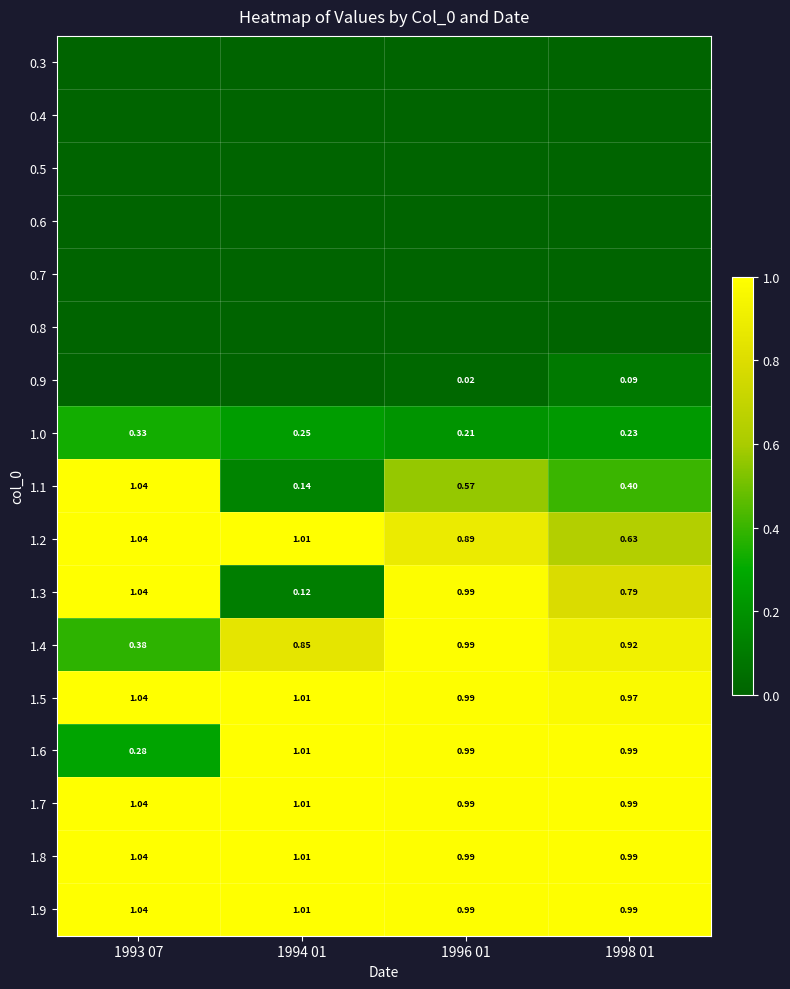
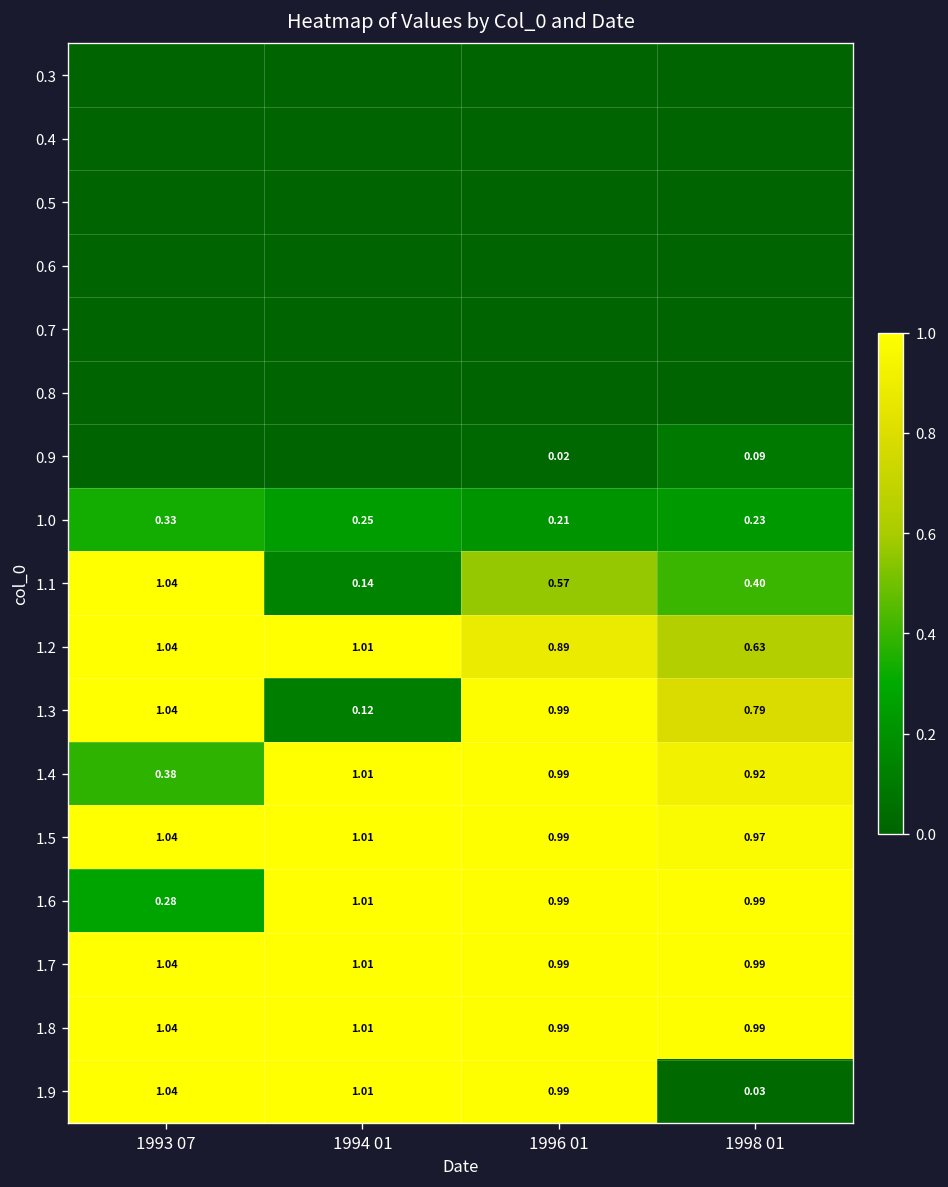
1.4, 1994 01: 0.85 -> 1.01
1.9, 1998 01: 0.99 -> 0.03
